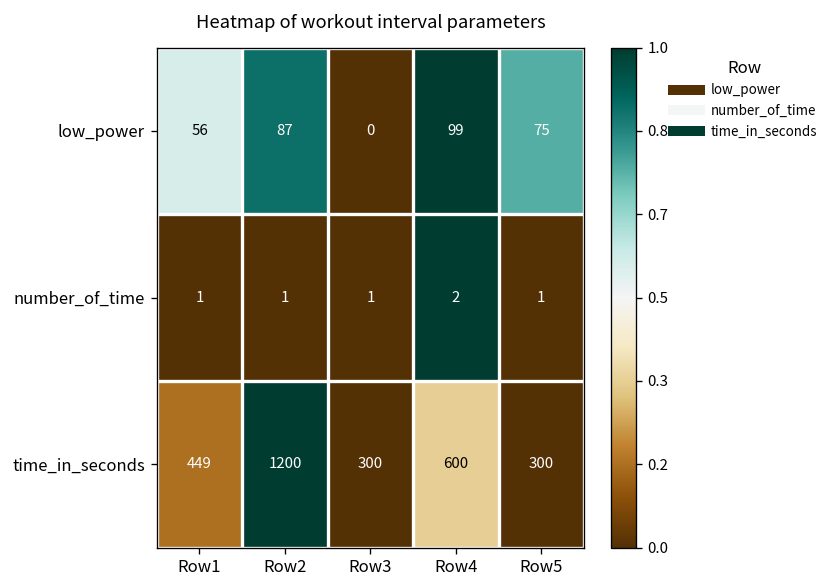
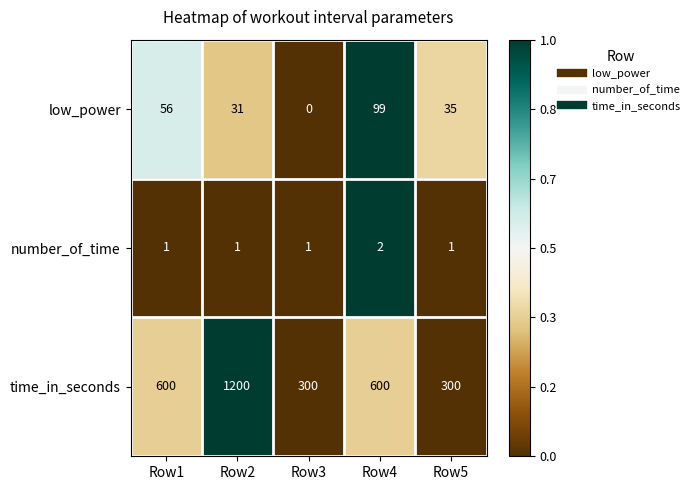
low_power, Row2: 87 -> 31
low_power, Row5: 75 -> 35
time_in_seconds, Row1: 449 -> 600
